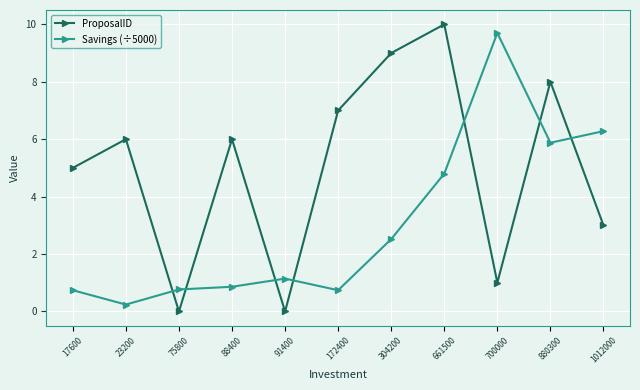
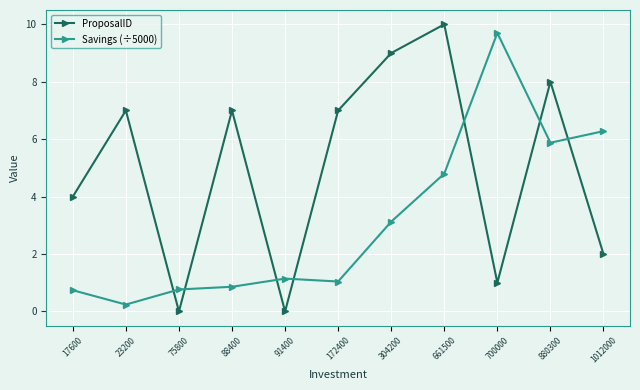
ProposalID, 17600: 5 -> 4
ProposalID, 23200: 6 -> 7
ProposalID, 88400: 6 -> 7
Savings (÷5000), 172400: 0.7 -> 1.0
Savings (÷5000), 304200: 2.5 -> 3.1
ProposalID, 1012000: 3 -> 2
